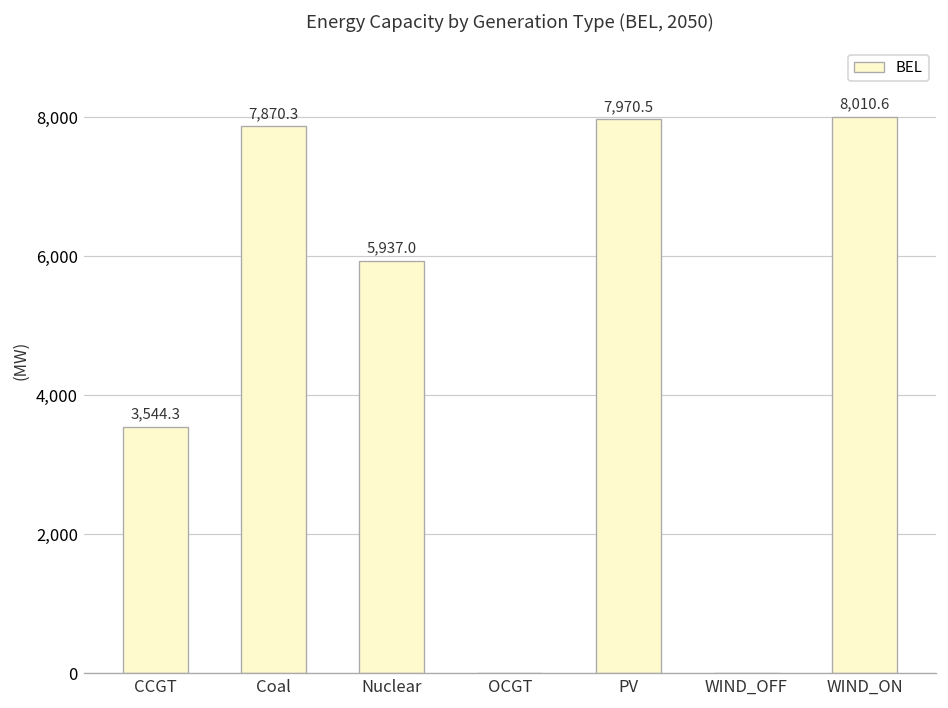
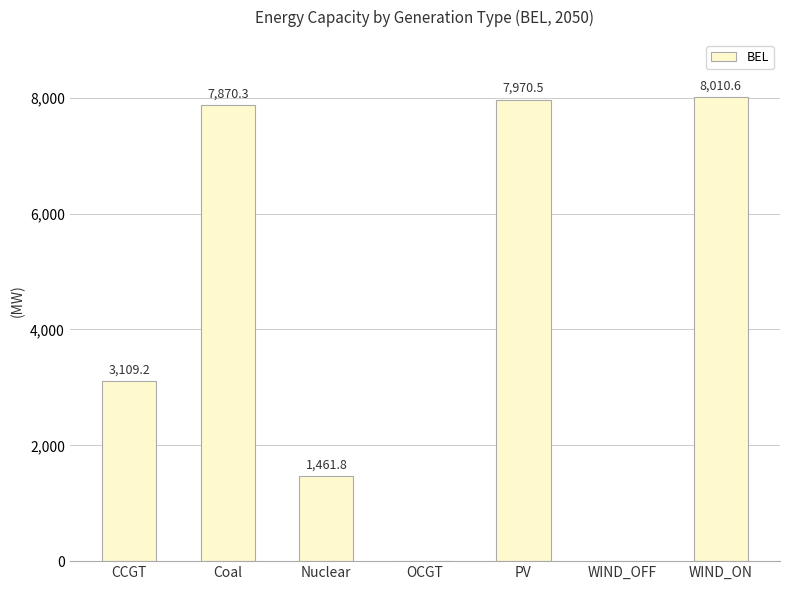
CCGT: 3,544.3 -> 3,109.2
Nuclear: 5,937.0 -> 1,461.8
